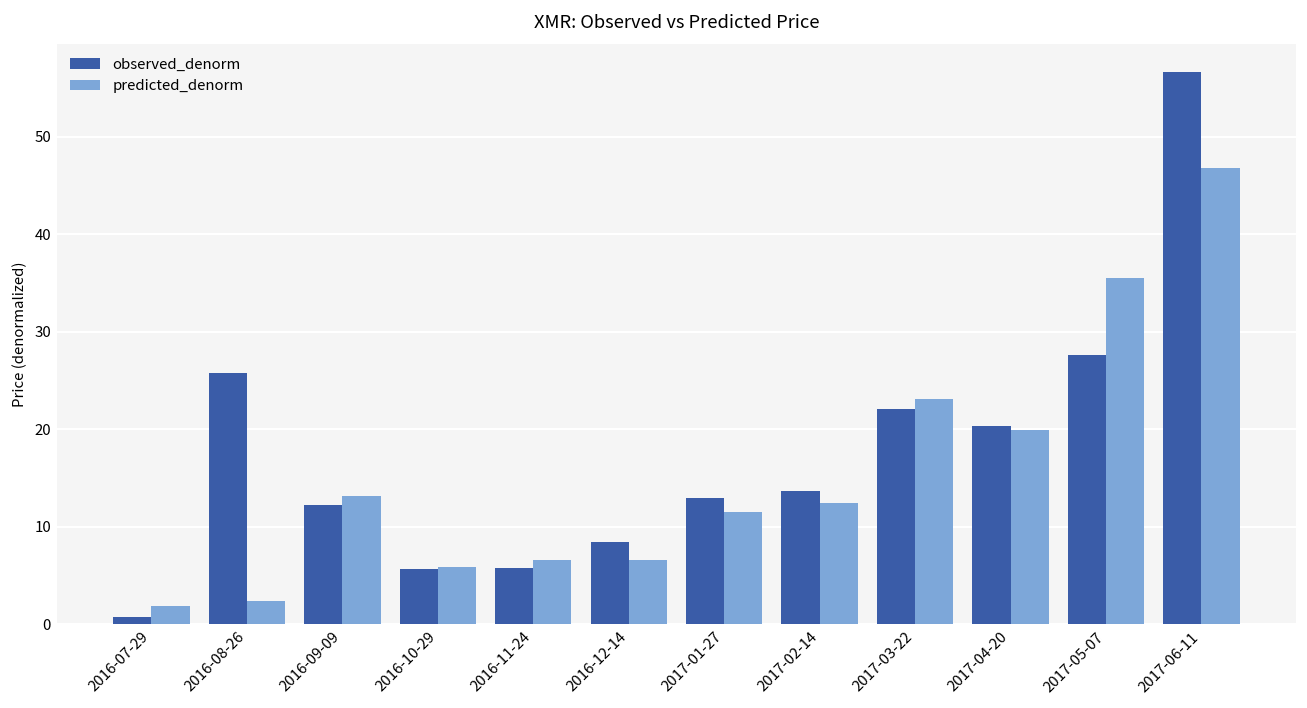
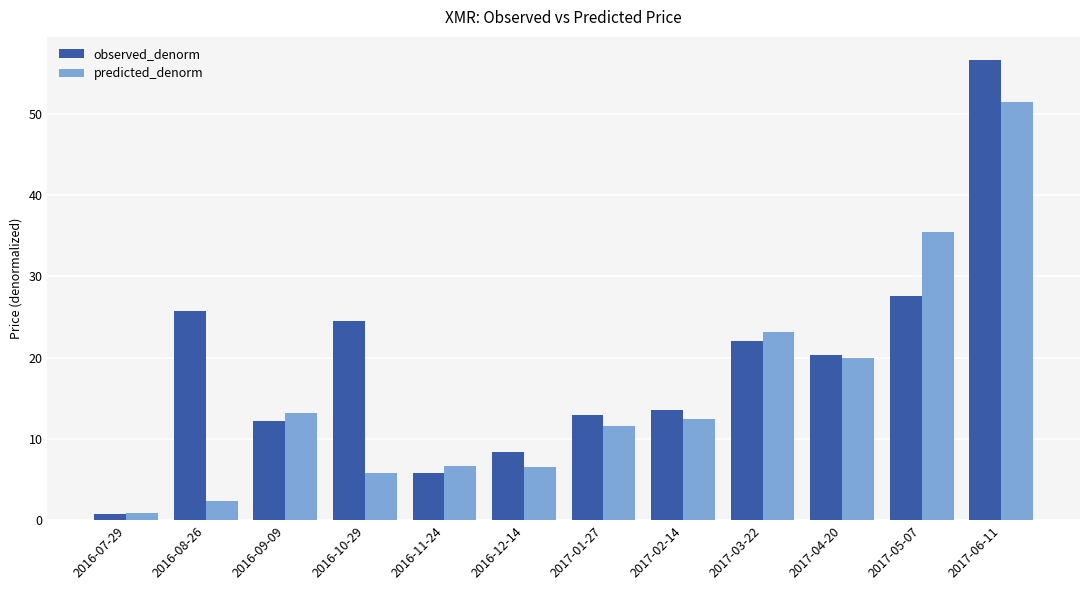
predicted_denorm, 2016-07-29: 2 -> 1
observed_denorm, 2016-10-29: 6 -> 25
predicted_denorm, 2017-06-11: 47 -> 51
